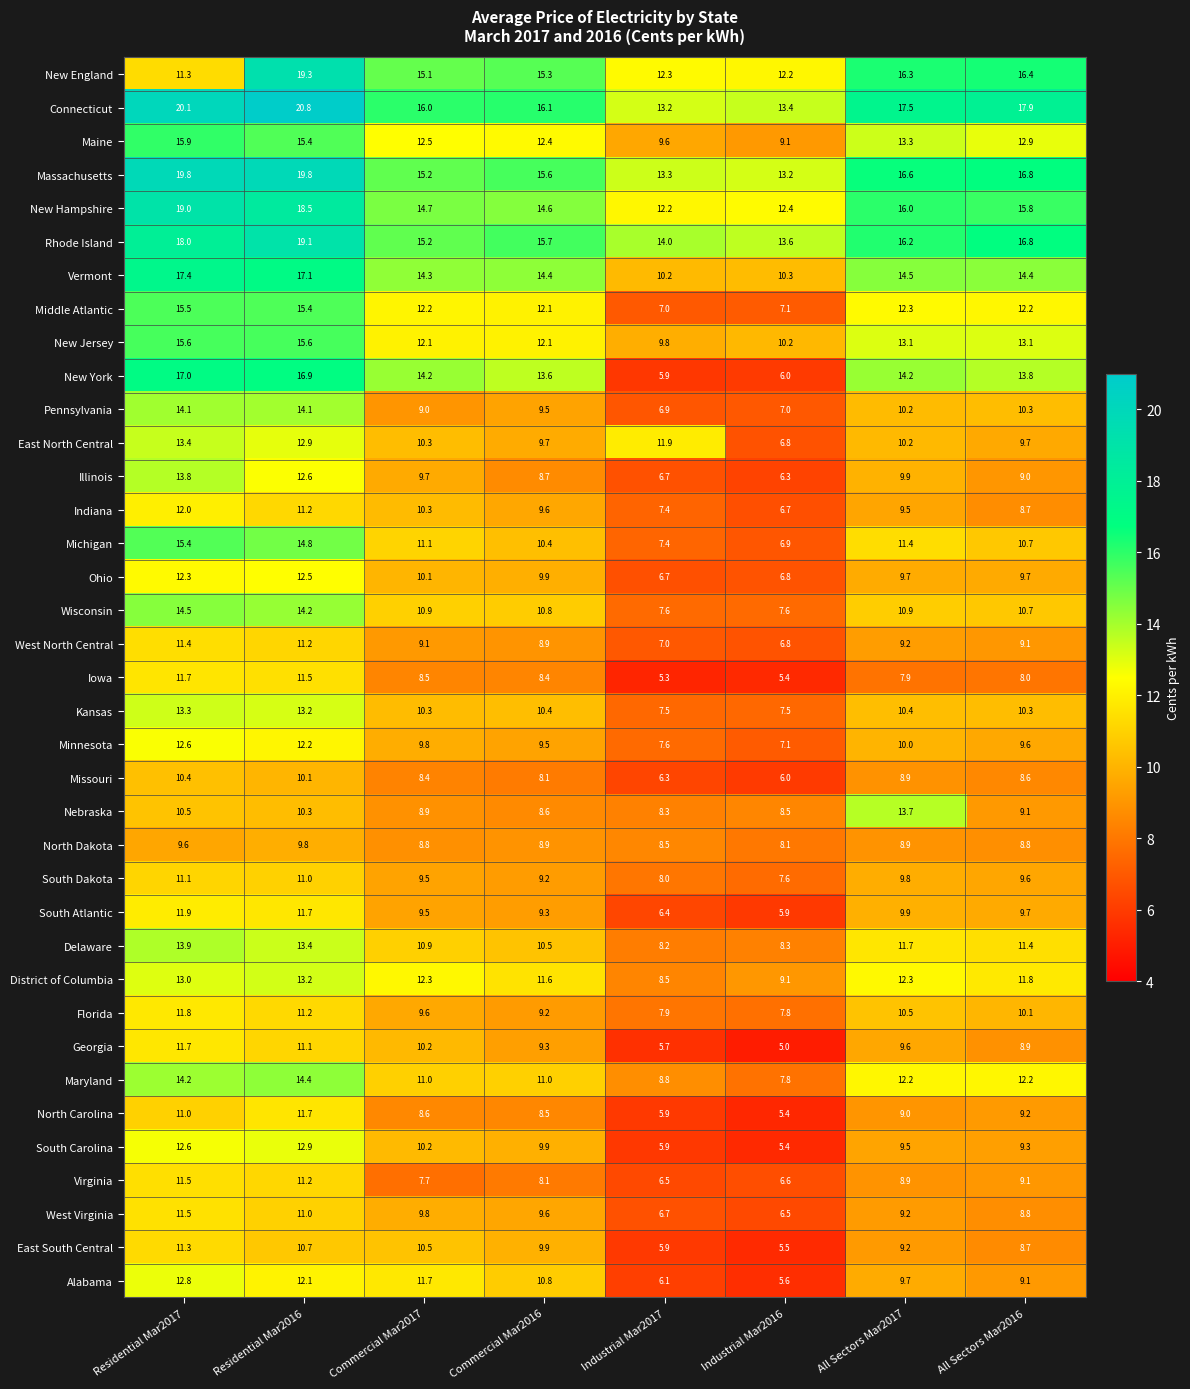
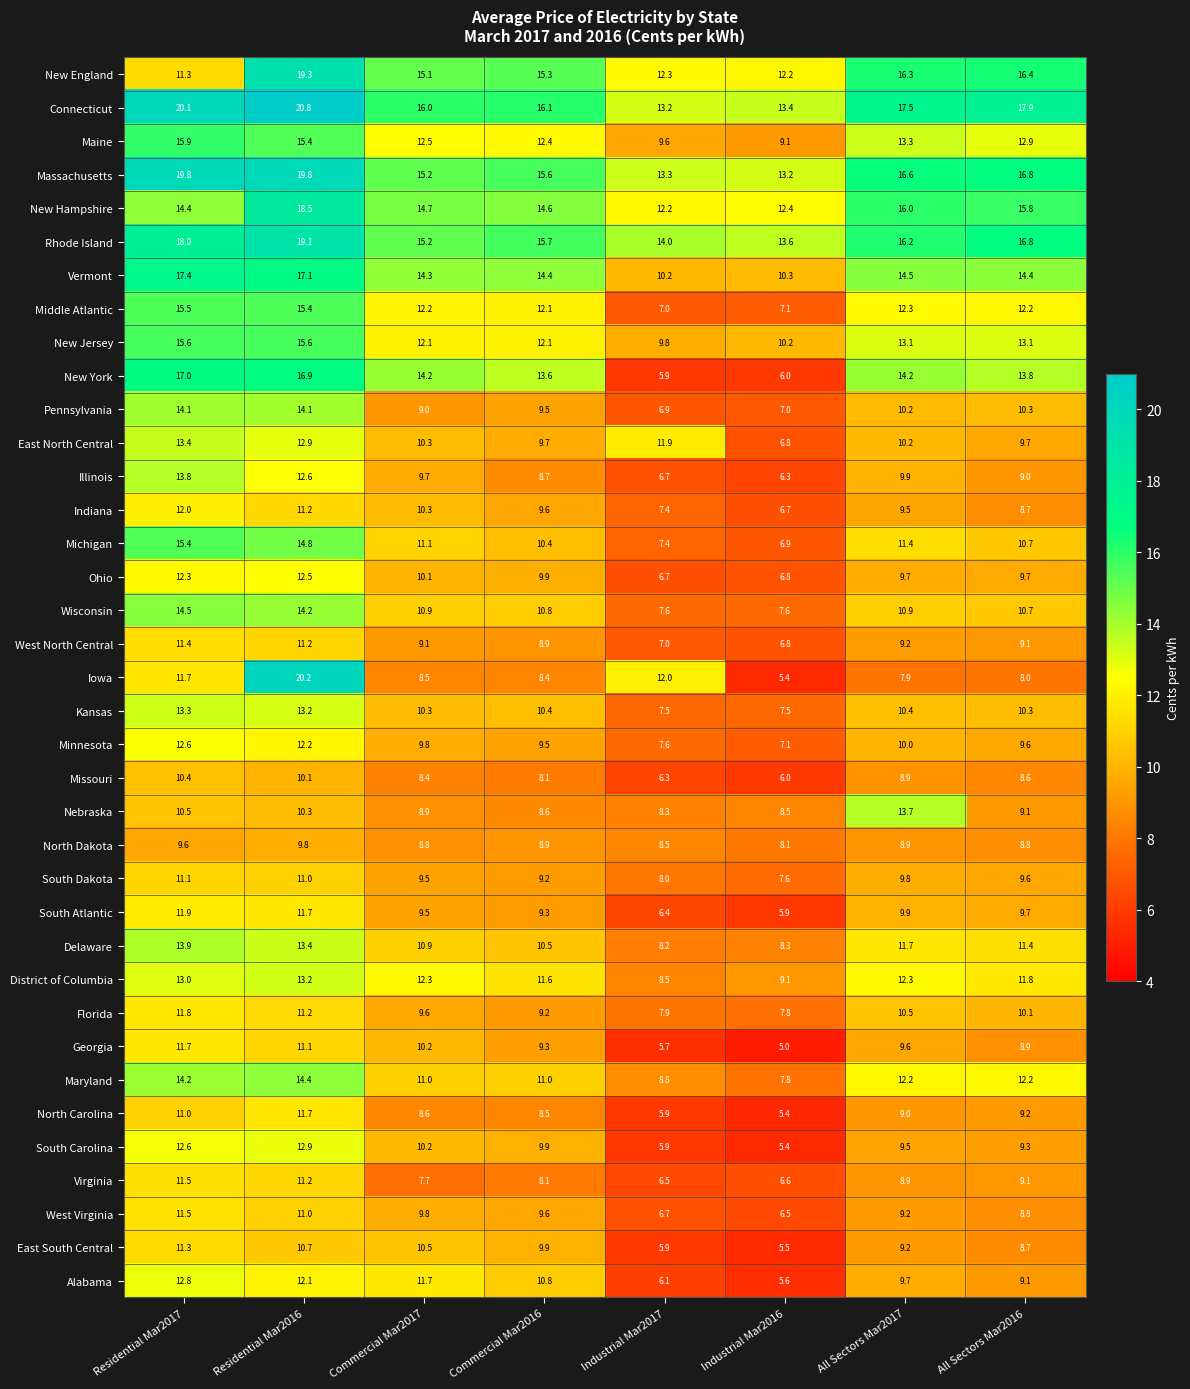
New Hampshire, Residential Mar2017: 19.0 -> 14.4
Iowa, Residential Mar2016: 11.5 -> 20.2
Iowa, Industrial Mar2017: 5.3 -> 12.0
